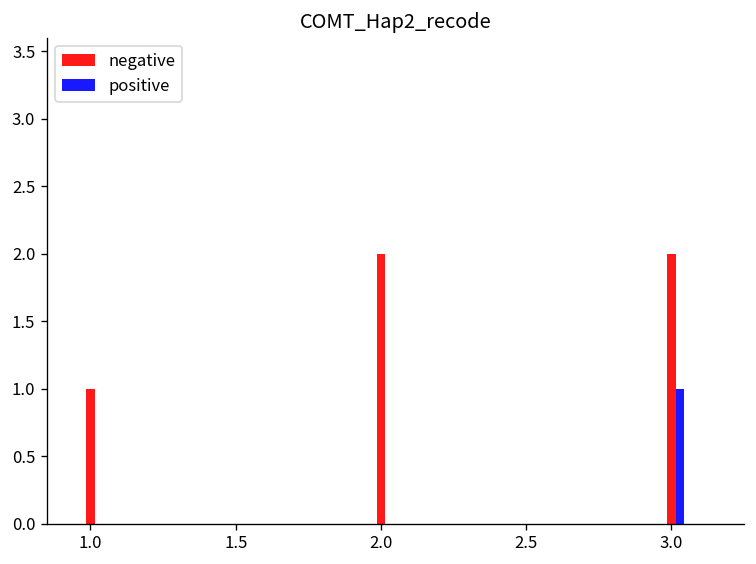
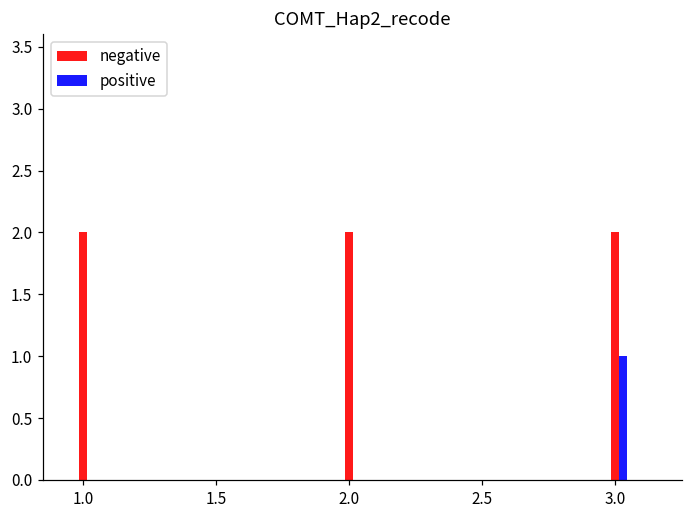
negative, 1.0: 1 -> 2
